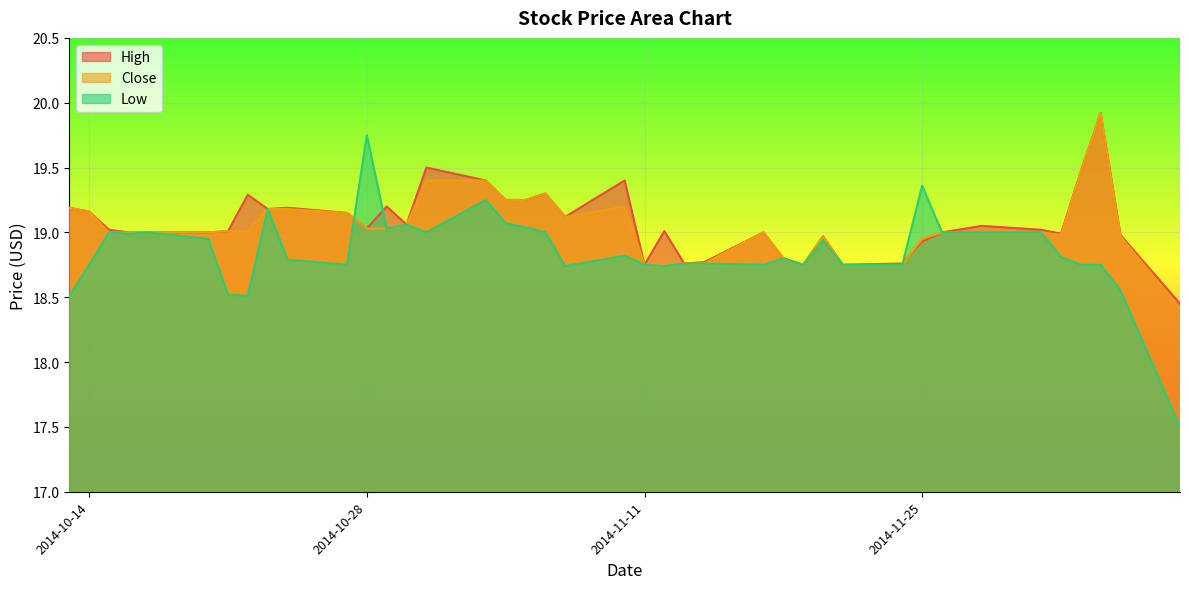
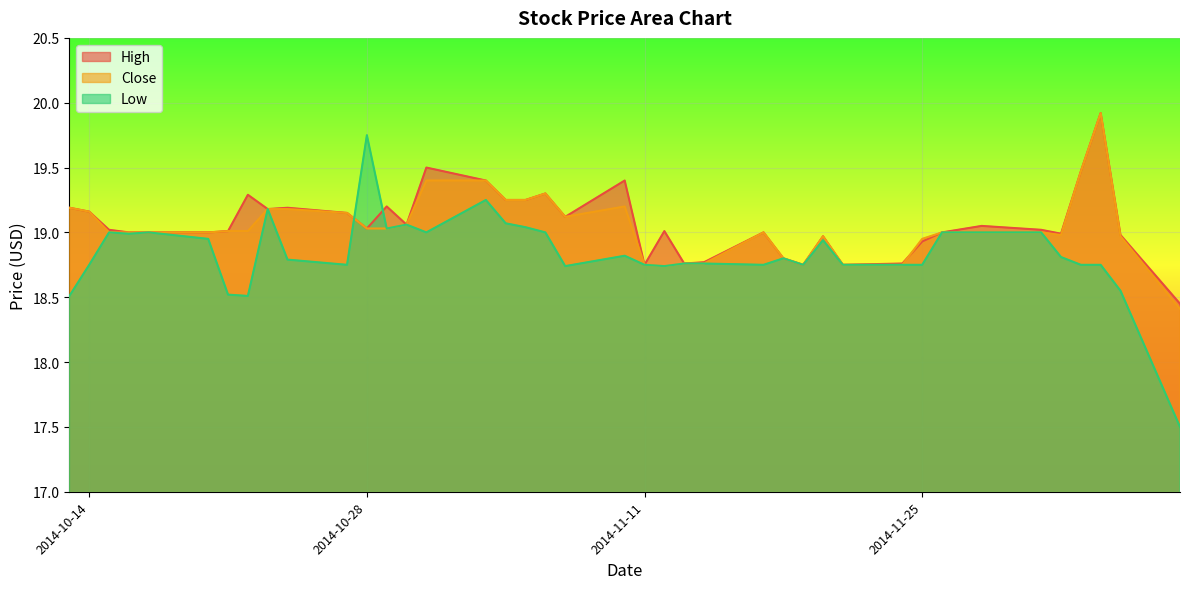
Low, 2014-11-25: 19.36 -> 18.75
